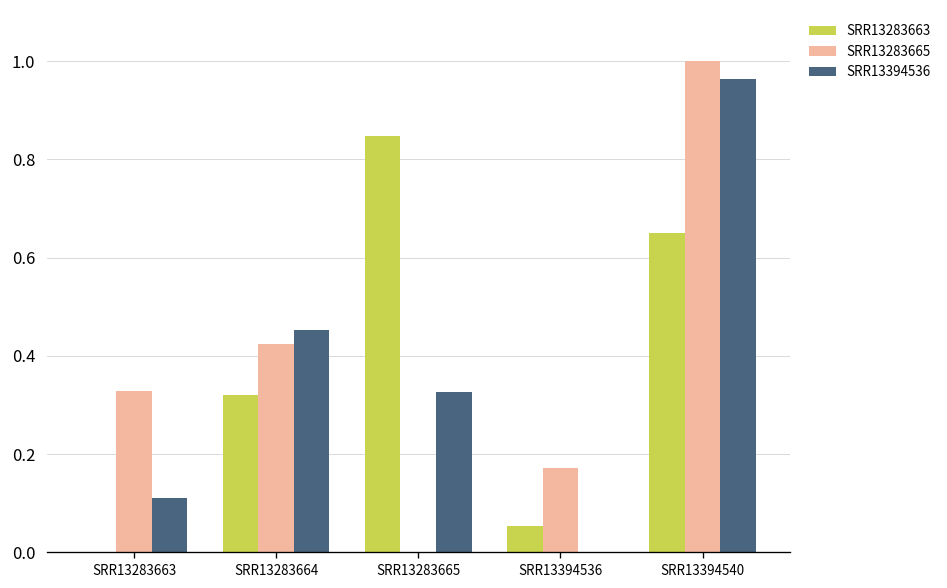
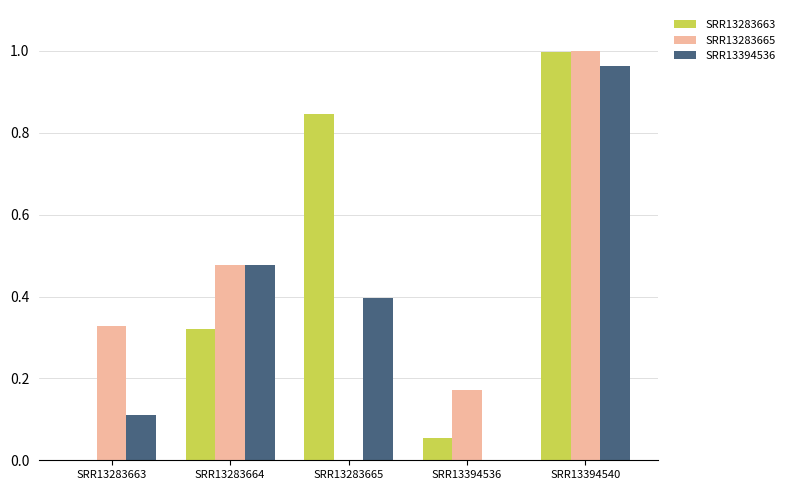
SRR13283665, SRR13283664: 0.42 -> 0.48
SRR13394536, SRR13283664: 0.45 -> 0.48
SRR13394536, SRR13283665: 0.33 -> 0.40
SRR13283663, SRR13394540: 0.65 -> 1.00
